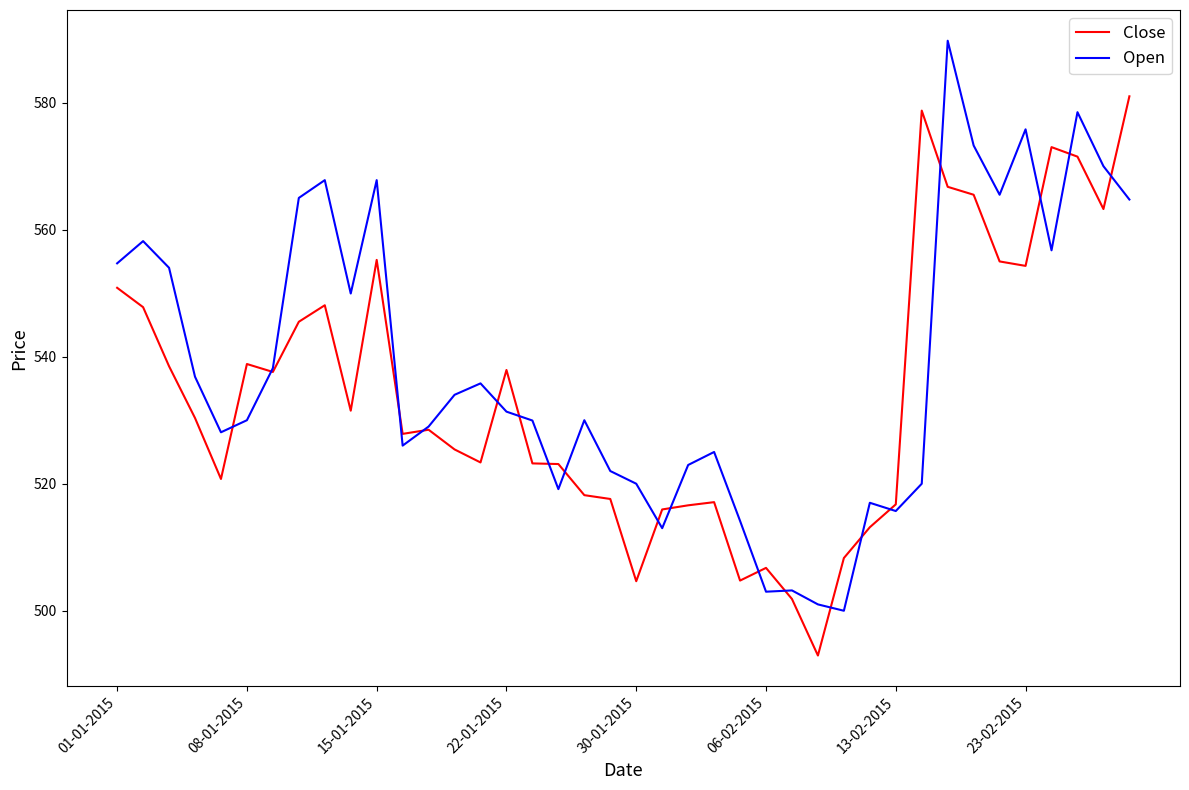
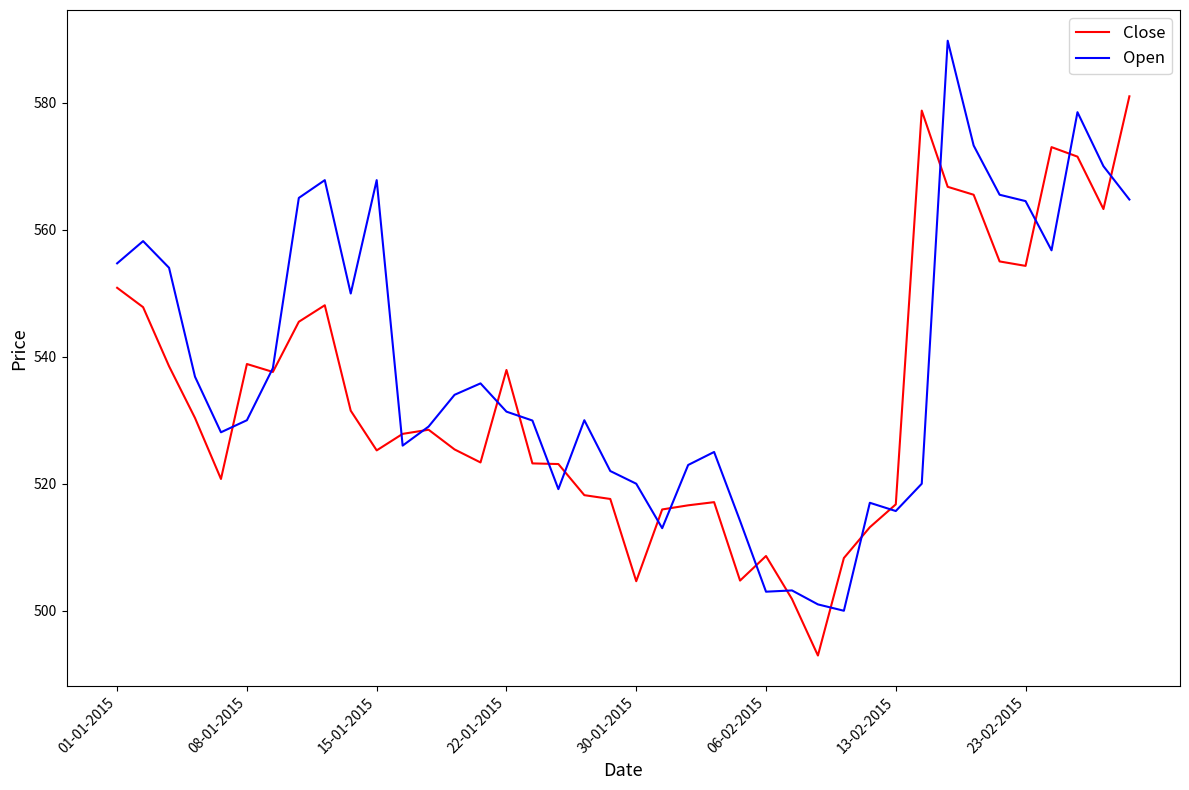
Close, 15-01-2015: 555 -> 525
Close, 06-02-2015: 507 -> 509
Open, 23-02-2015: 576 -> 565
